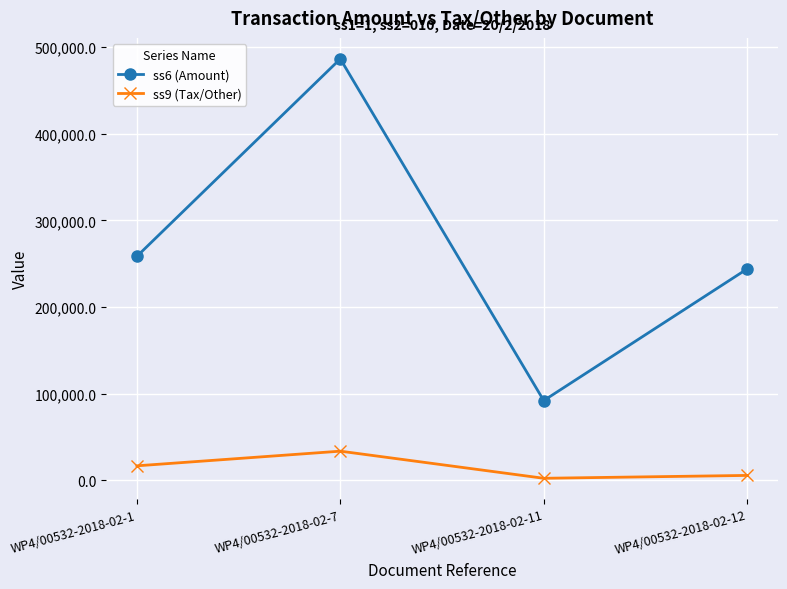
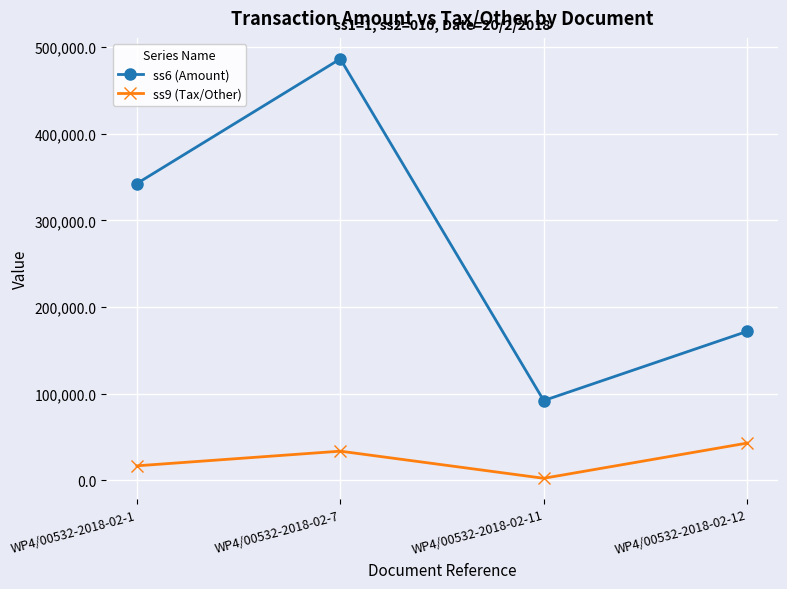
ss6 (Amount), WP4/00532-2018-02-1: 260,000 -> 340,000
ss6 (Amount), WP4/00532-2018-02-12: 240,000 -> 170,000
ss9 (Tax/Other), WP4/00532-2018-02-12: 10,000 -> 40,000
